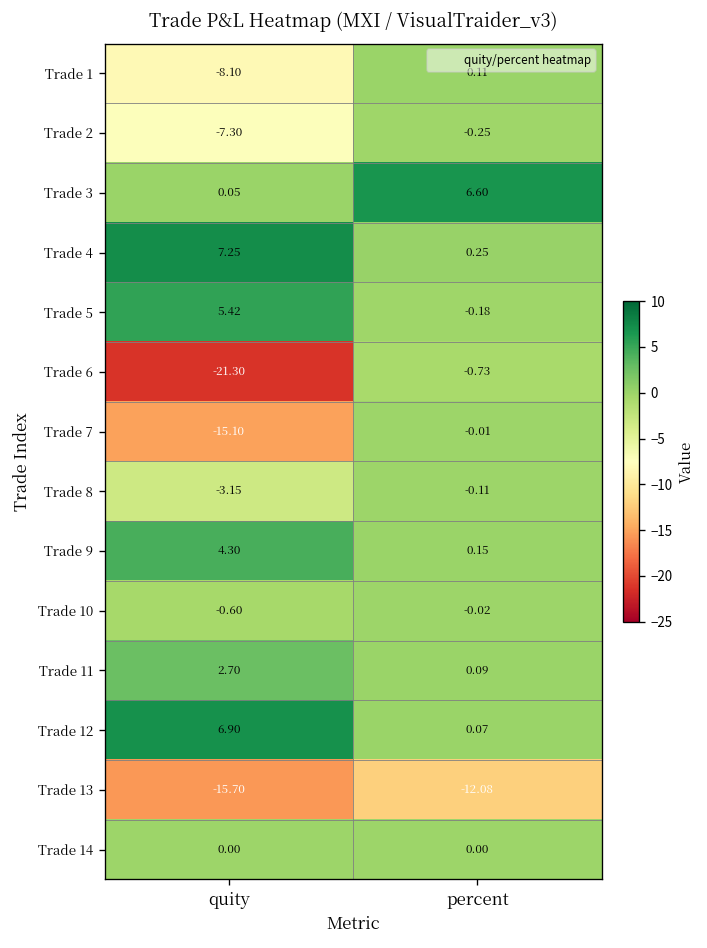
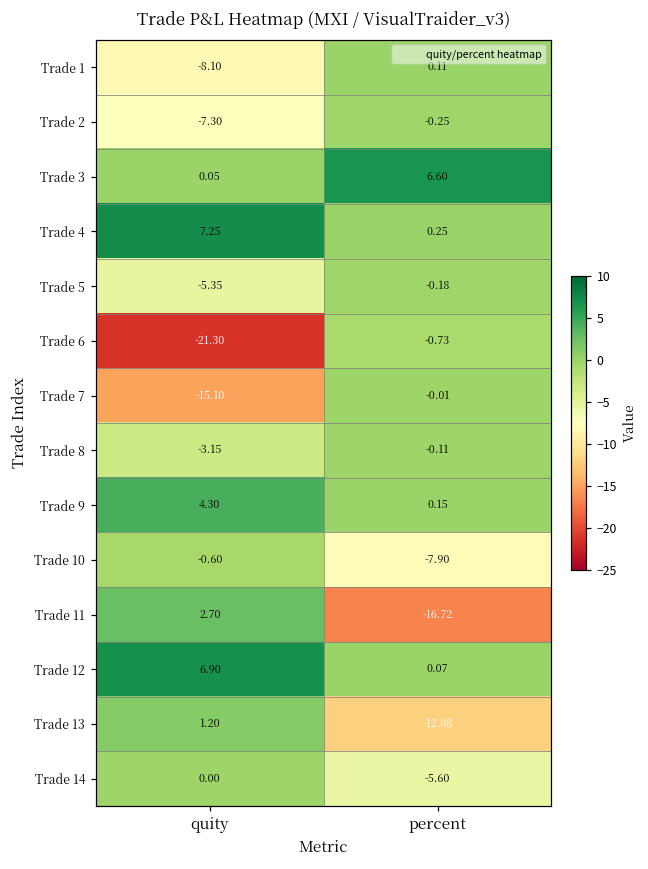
Trade 5, quity: 5.42 -> -5.35
Trade 10, percent: -0.02 -> -7.90
Trade 11, percent: 0.09 -> -16.72
Trade 13, quity: -15.70 -> 1.20
Trade 14, percent: 0.00 -> -5.60
